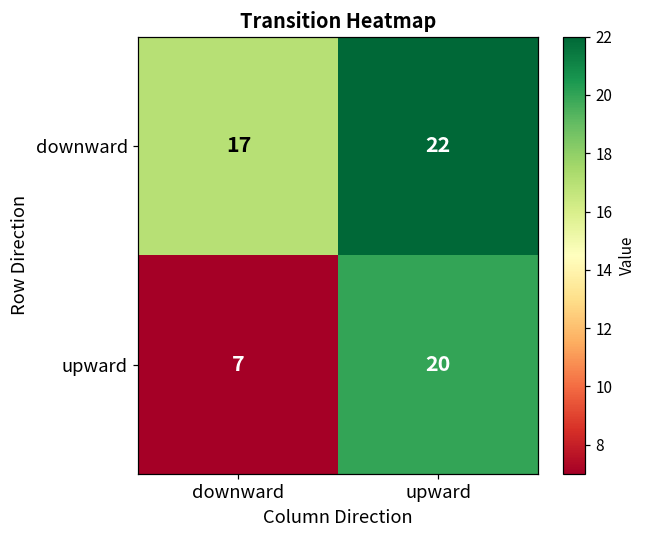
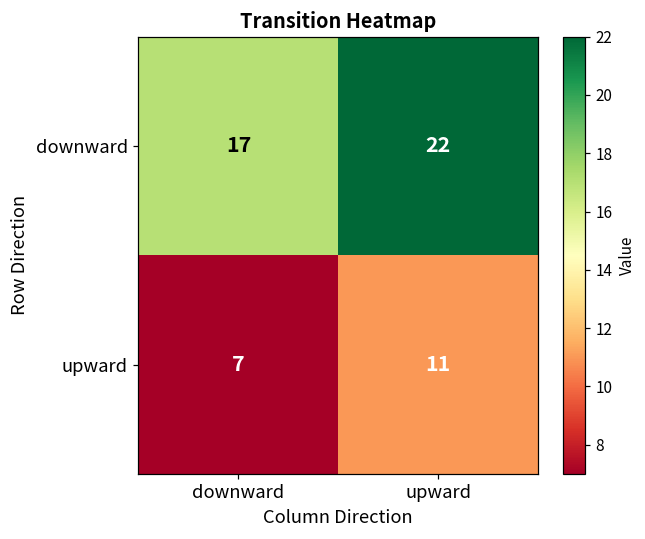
upward, upward: 20 -> 11
